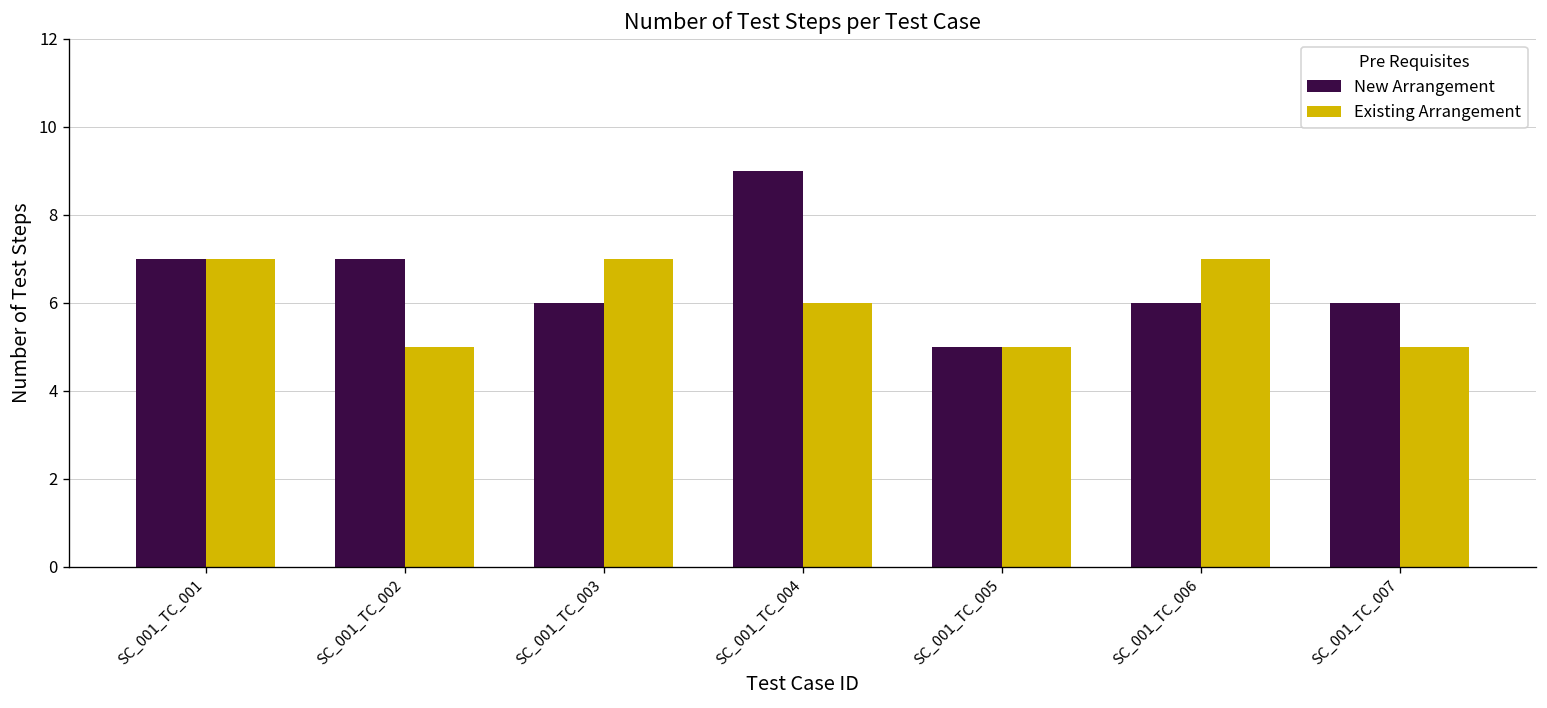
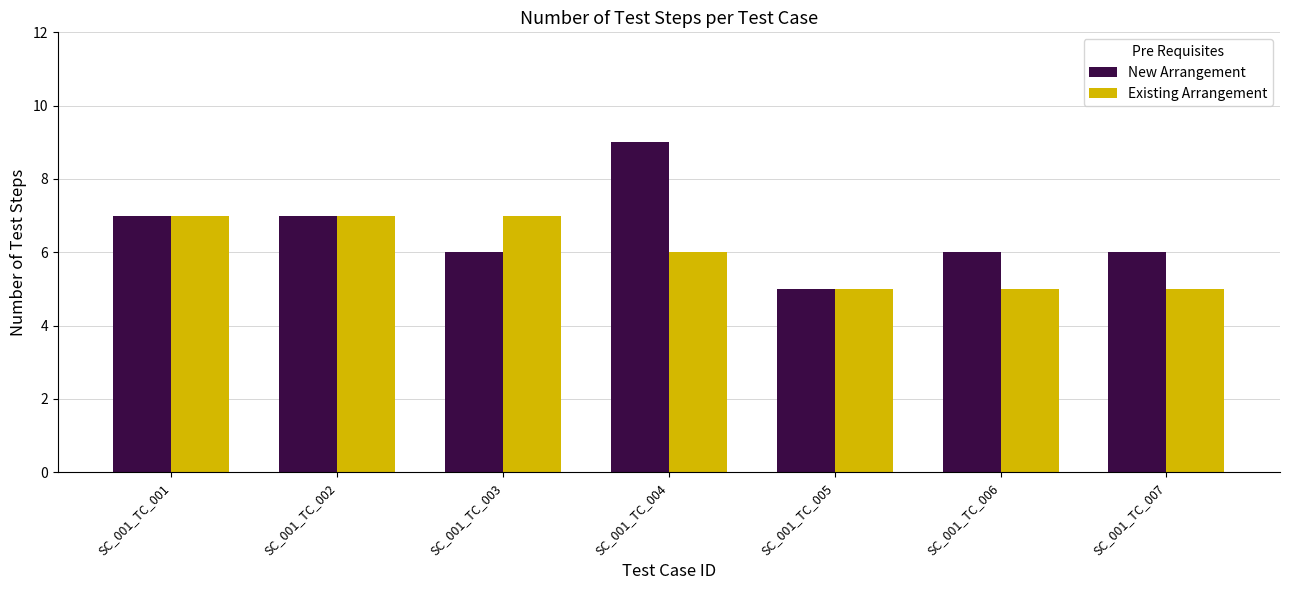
Existing Arrangement, SC_001_TC_002: 5 -> 7
Existing Arrangement, SC_001_TC_006: 7 -> 5
